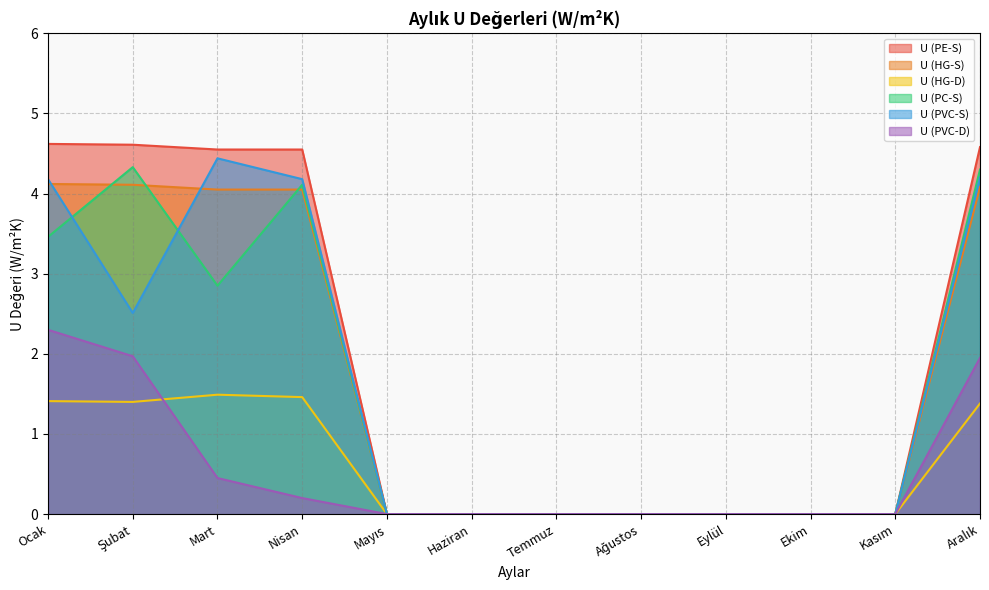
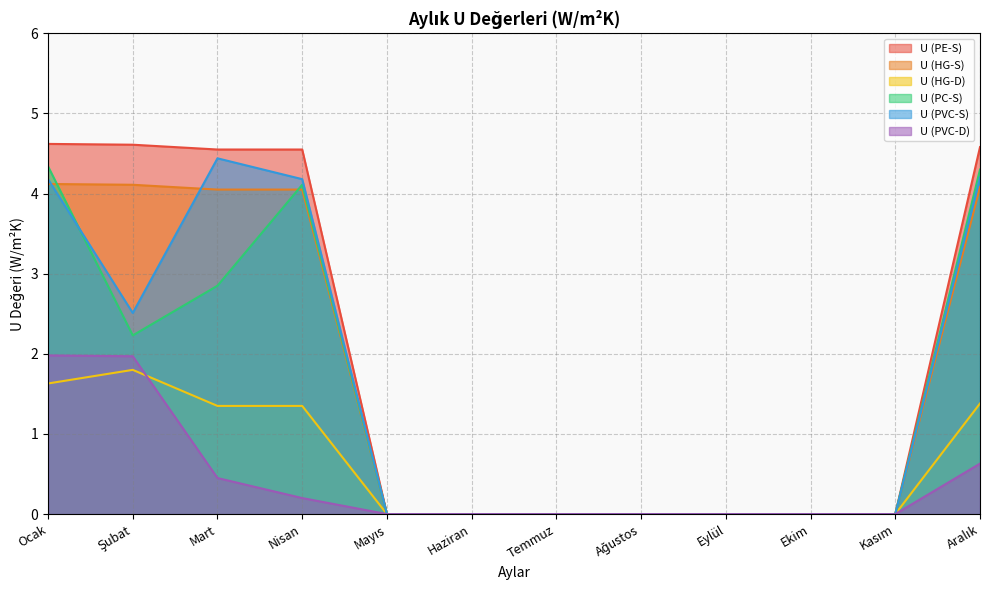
U (HG-D), Ocak: 1.4 -> 1.6
U (PC-S), Ocak: 3.5 -> 4.3
U (PVC-D), Ocak: 2.3 -> 2.0
U (HG-D), Şubat: 1.4 -> 1.8
U (PC-S), Şubat: 4.3 -> 2.2
U (HG-D), Mart: 1.5 -> 1.4
U (HG-D), Nisan: 1.5 -> 1.4
U (PVC-D), Aralık: 2.0 -> 0.6
